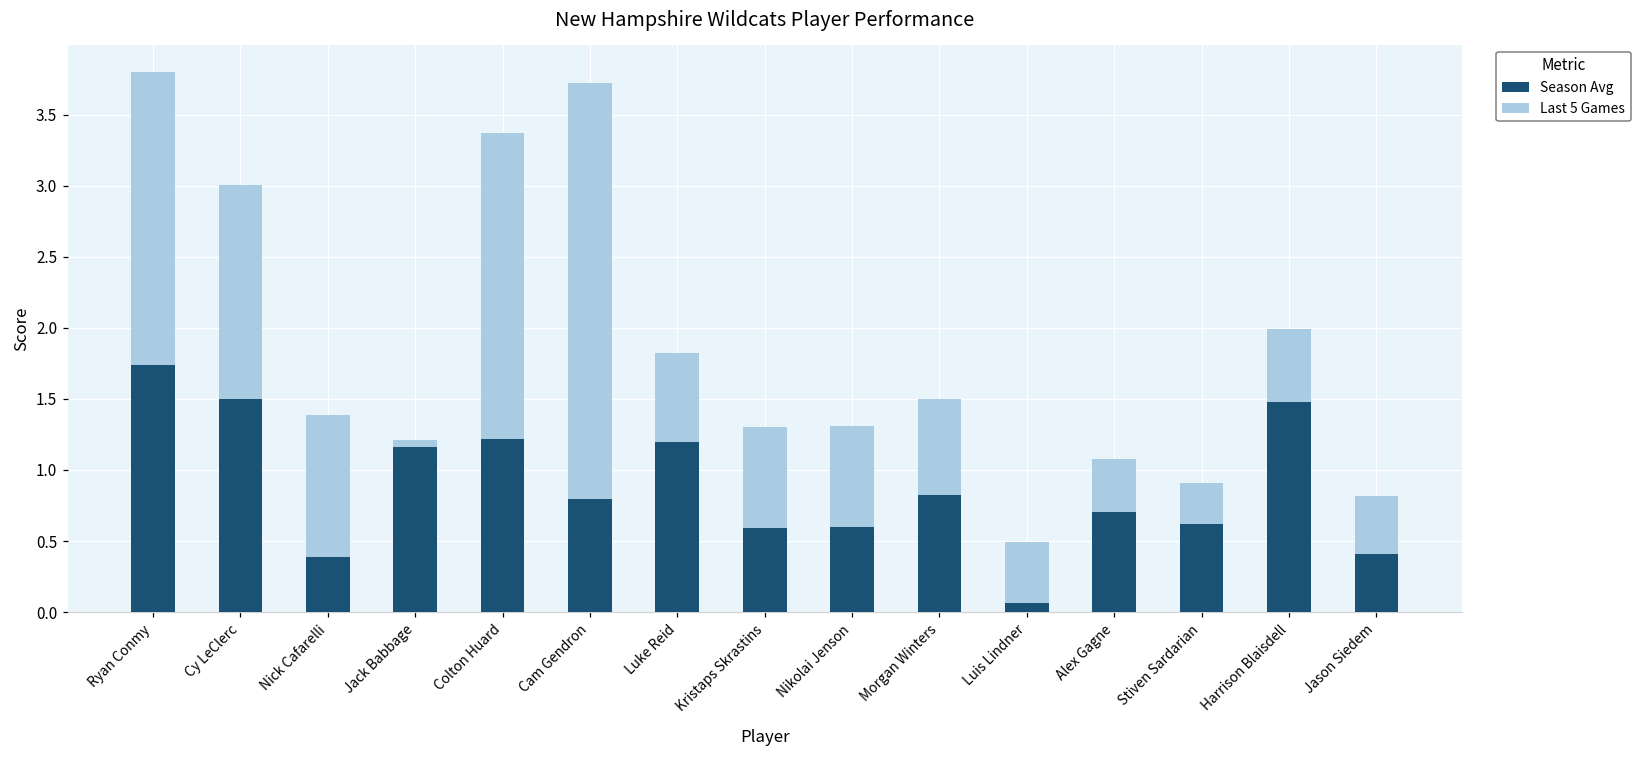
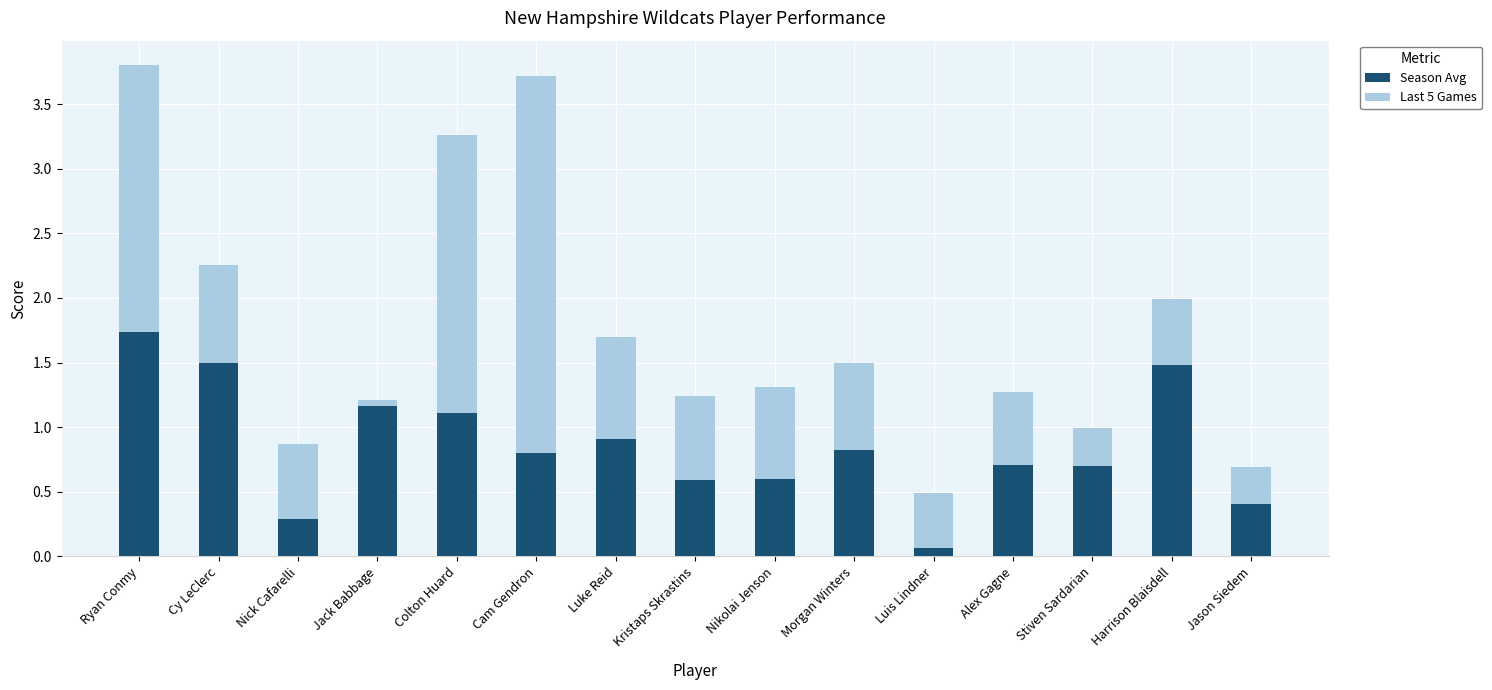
Last 5 Games, Cy LeClerc: 1.51 -> 0.76
Season Avg, Nick Cafarelli: 0.39 -> 0.29
Last 5 Games, Nick Cafarelli: 1.00 -> 0.58
Season Avg, Colton Huard: 1.22 -> 1.11
Season Avg, Luke Reid: 1.20 -> 0.91
Last 5 Games, Luke Reid: 0.63 -> 0.78
Last 5 Games, Kristaps Skrastins: 0.71 -> 0.65
Last 5 Games, Alex Gagne: 0.37 -> 0.57
Season Avg, Stiven Sardarian: 0.62 -> 0.70
Last 5 Games, Jason Siedem: 0.41 -> 0.28
